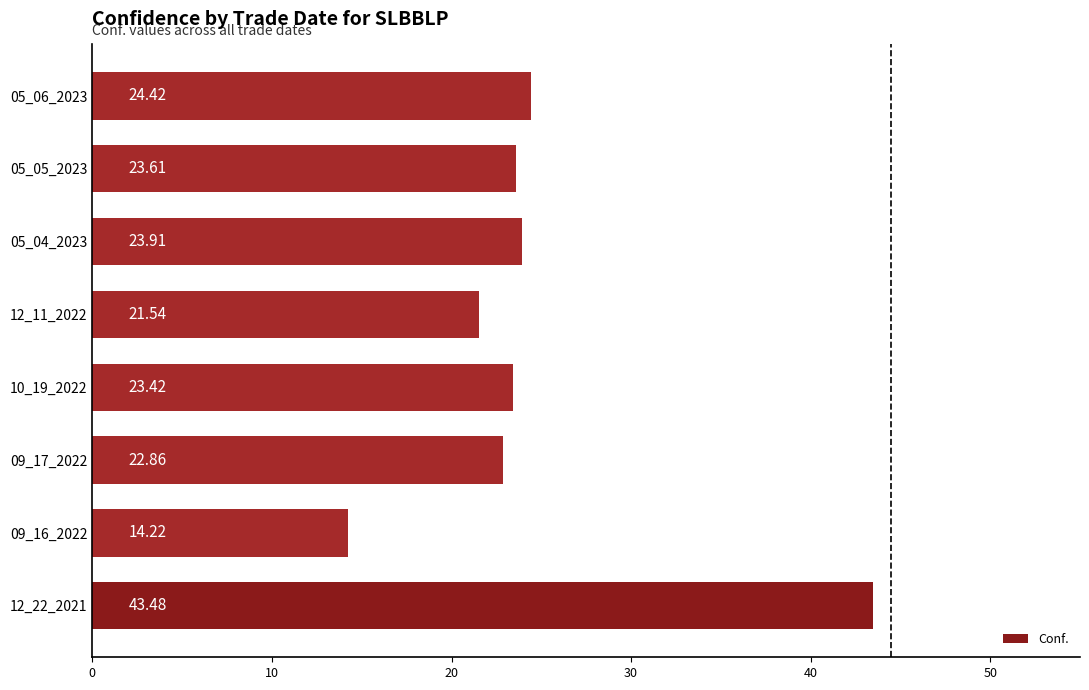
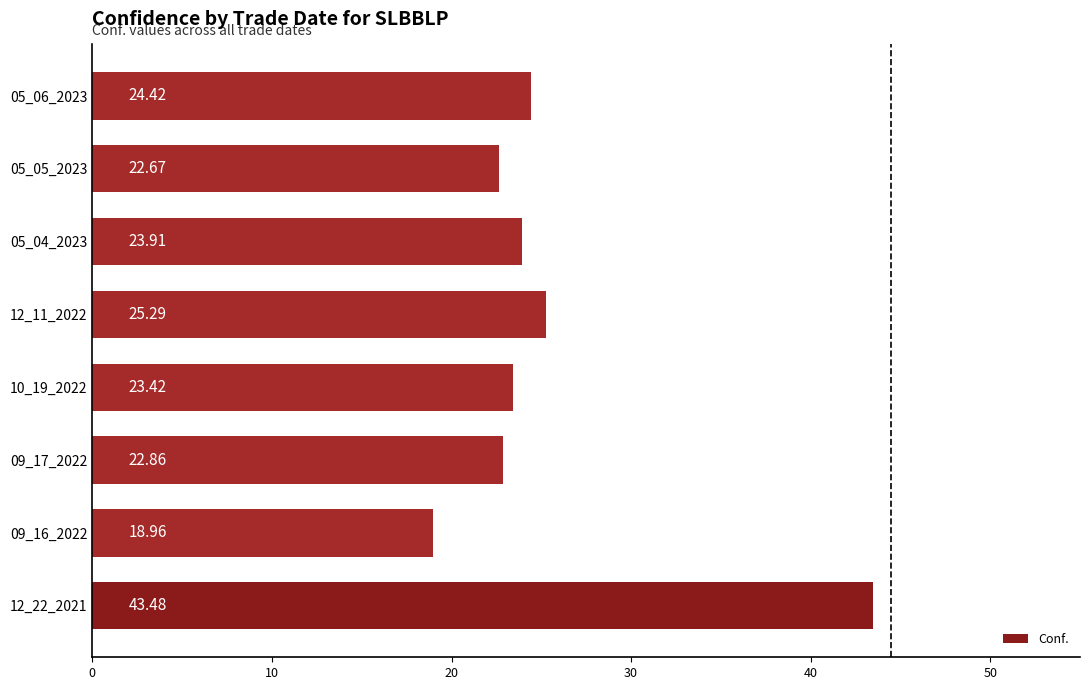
05_05_2023: 23.61 -> 22.67
12_11_2022: 21.54 -> 25.29
09_16_2022: 14.22 -> 18.96
